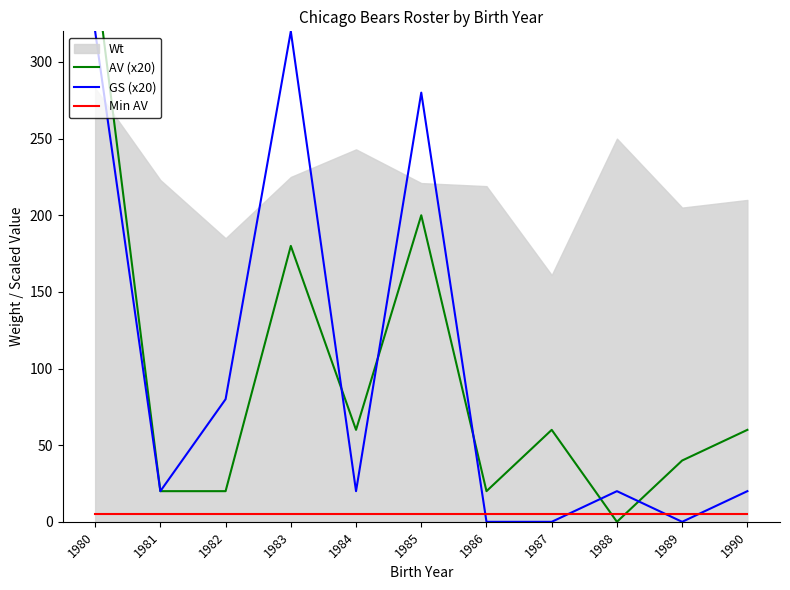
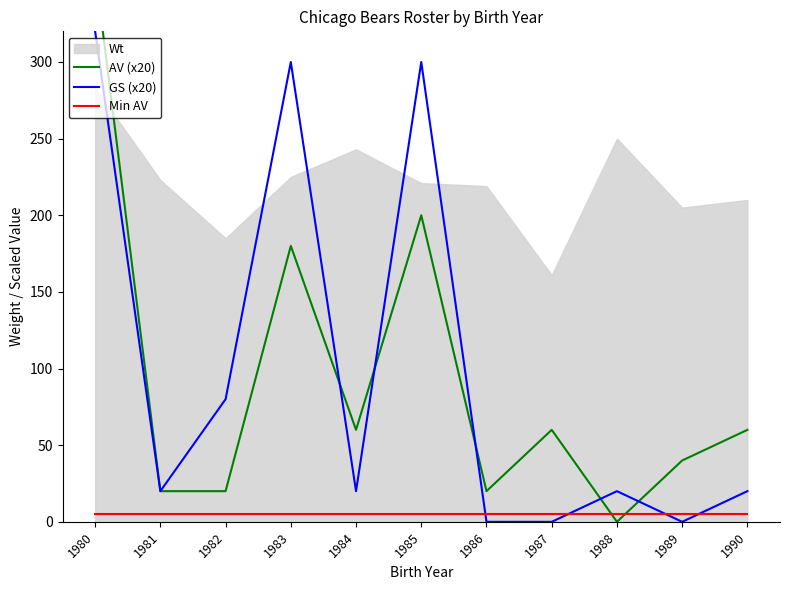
GS (x20), 1983: 320 -> 300
GS (x20), 1985: 280 -> 300
